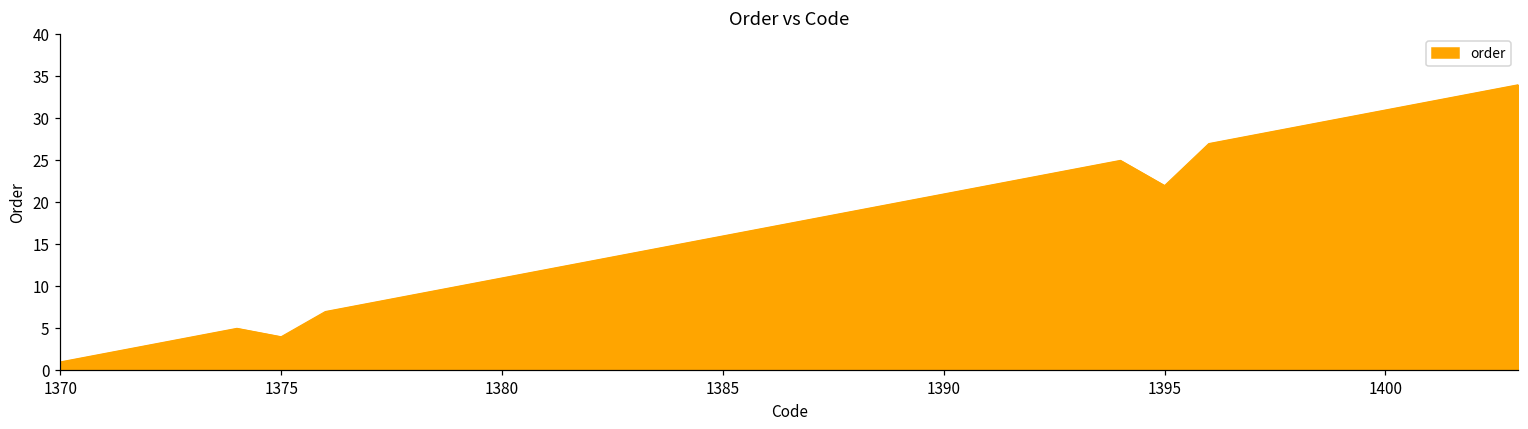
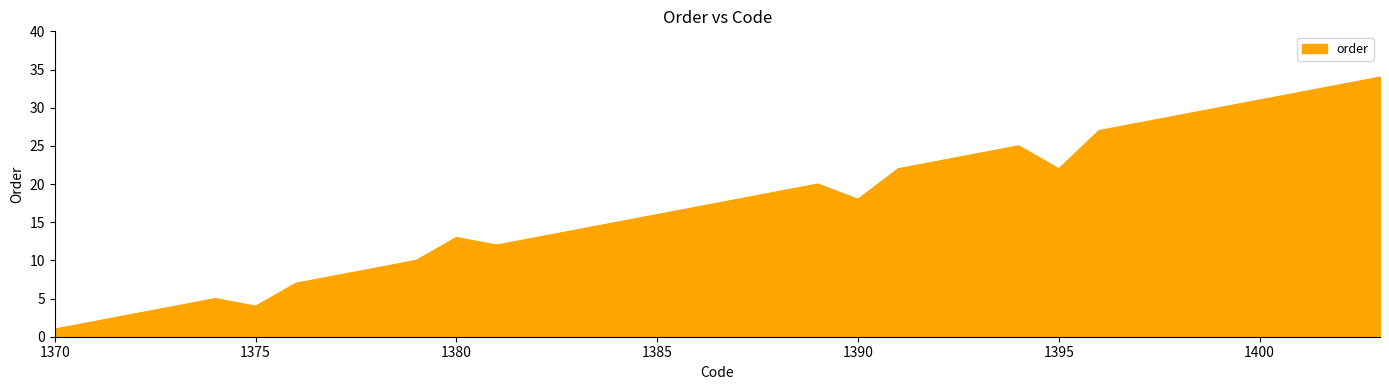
1380: 11 -> 13
1390: 21 -> 18
